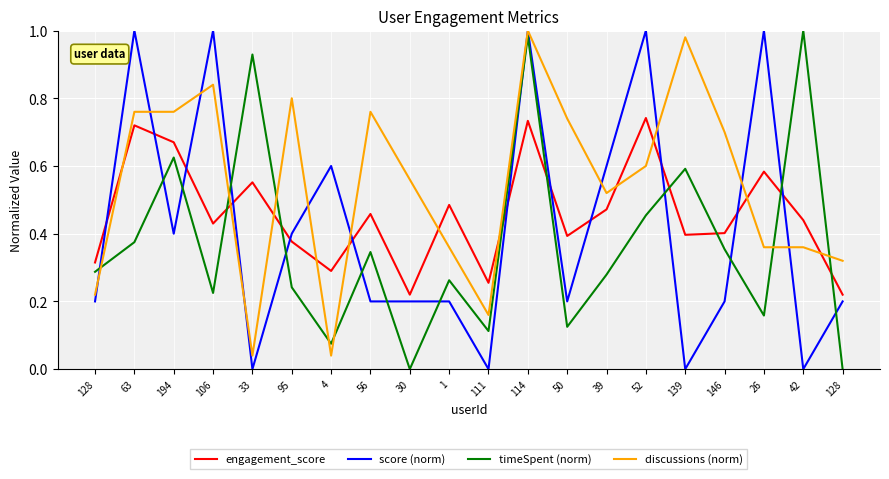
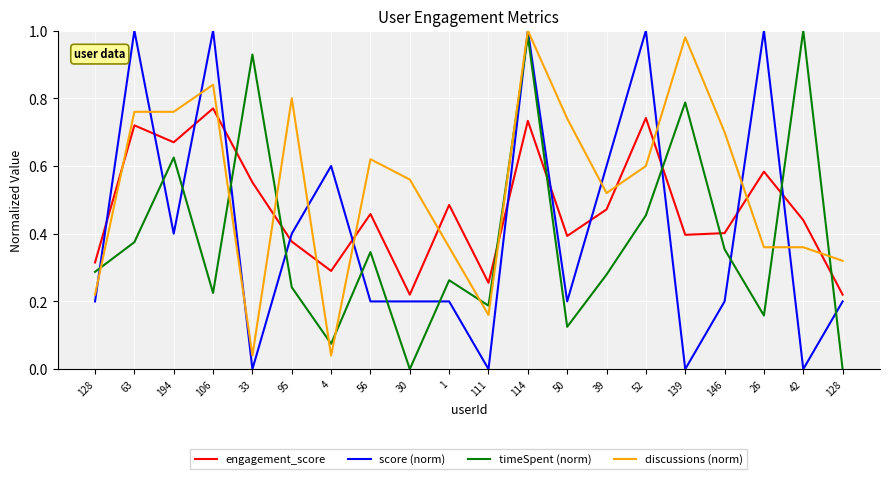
engagement_score, 106: 0.43 -> 0.77
discussions (norm), 56: 0.76 -> 0.62
timeSpent (norm), 111: 0.11 -> 0.19
timeSpent (norm), 139: 0.59 -> 0.79
